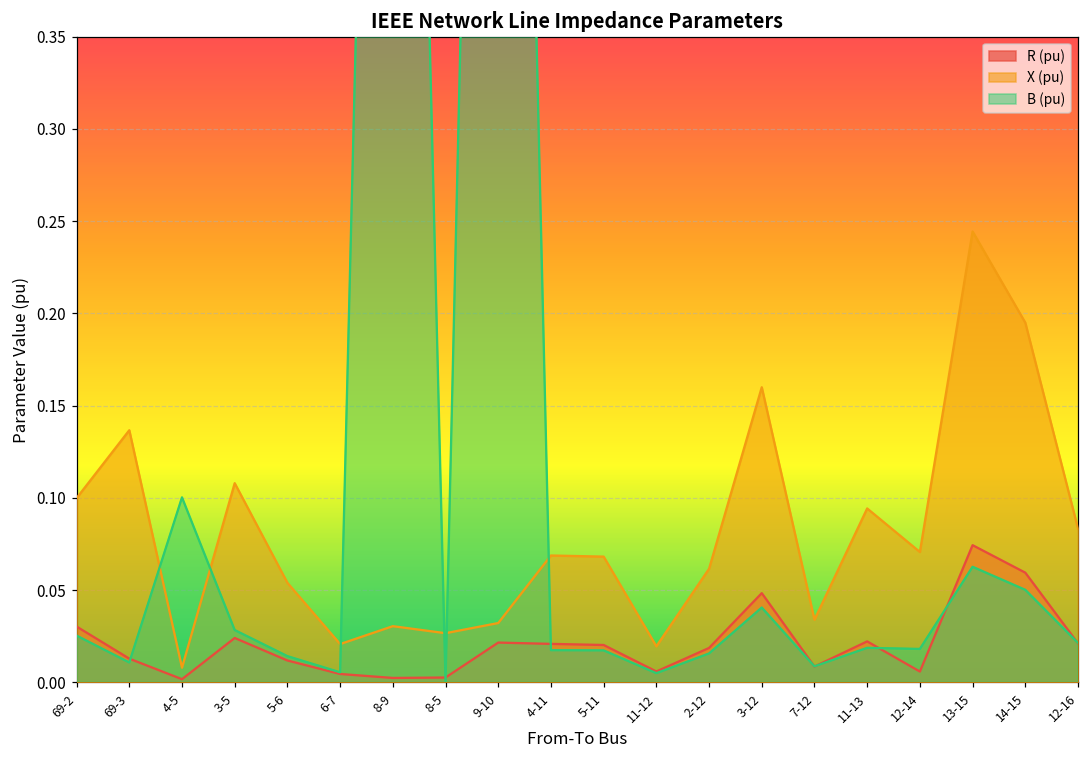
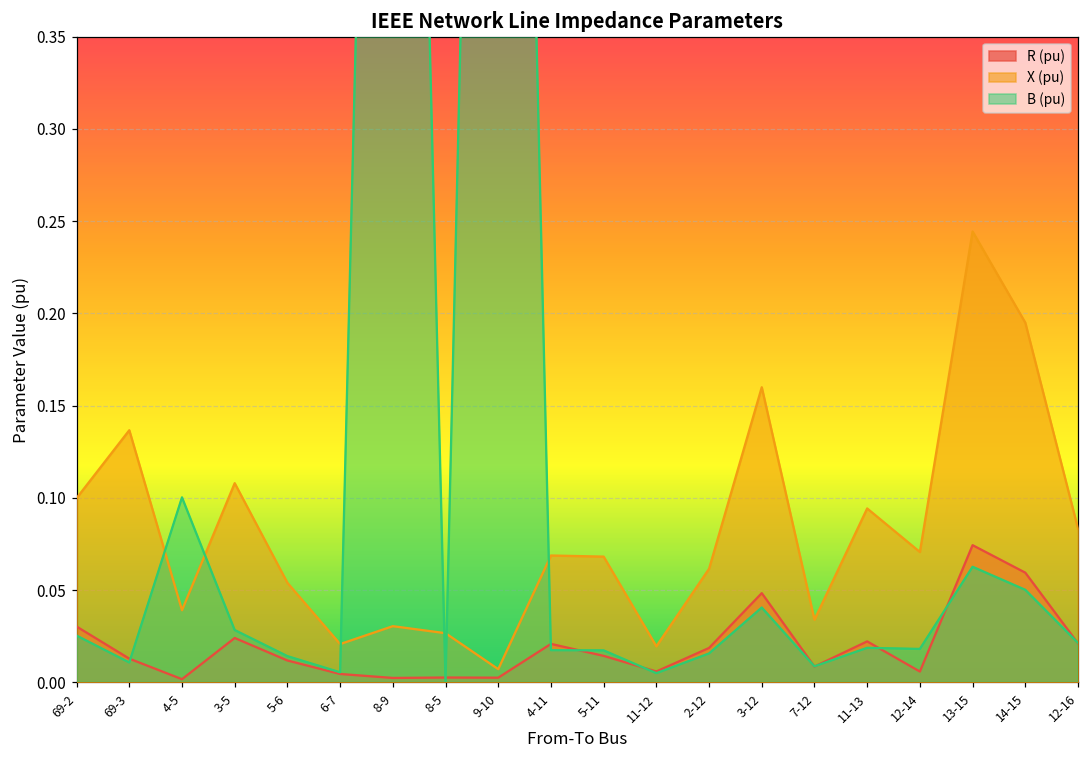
X (pu), 4-5: 0.008 -> 0.039
R (pu), 9-10: 0.022 -> 0.003
X (pu), 9-10: 0.032 -> 0.007
R (pu), 5-11: 0.020 -> 0.014
